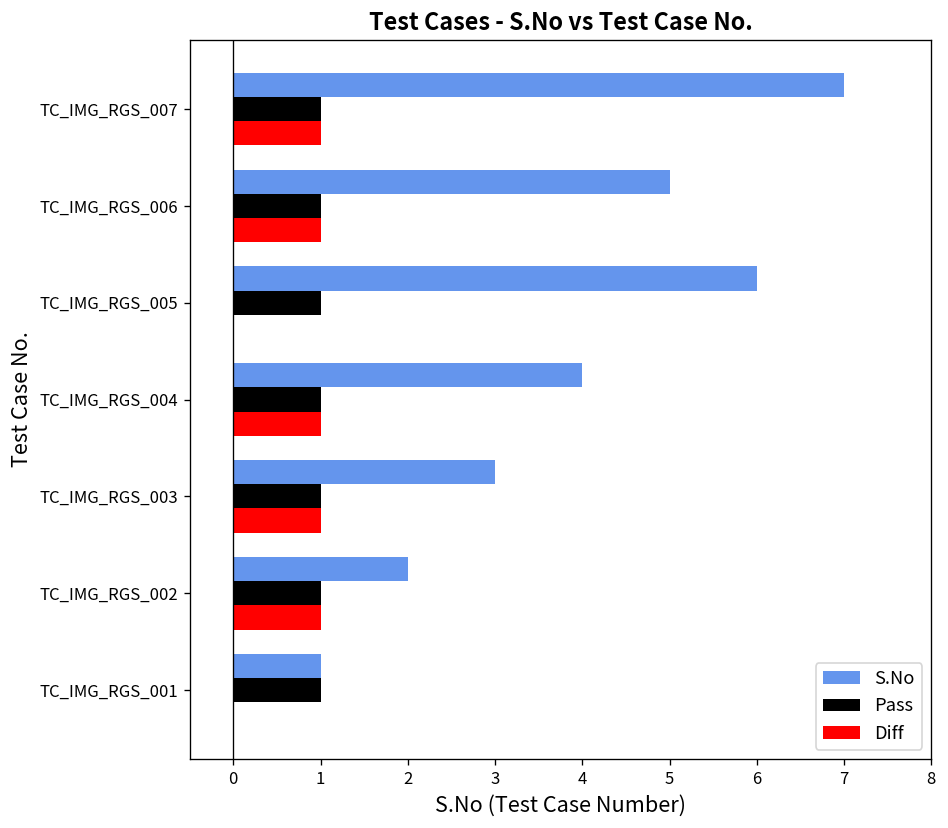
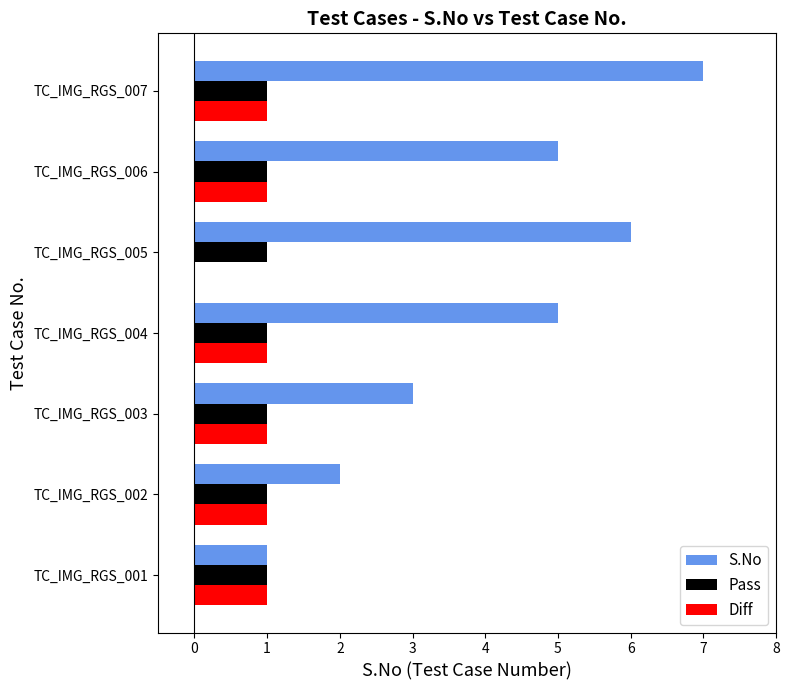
S.No, TC_IMG_RGS_004: 4 -> 5
Diff, TC_IMG_RGS_001: 0 -> 1
